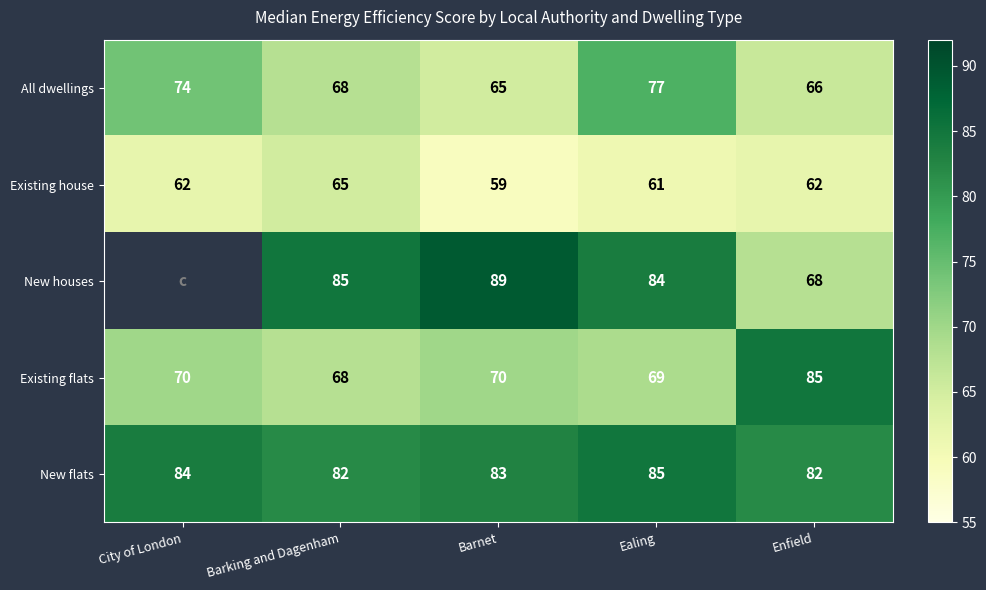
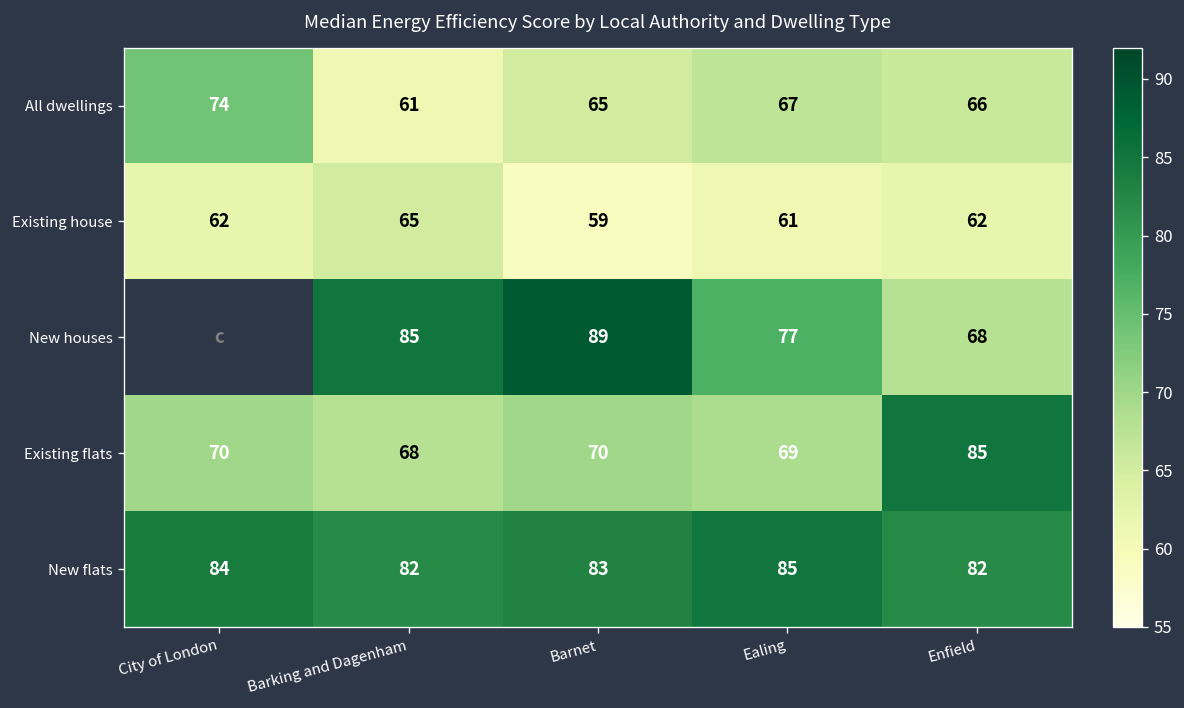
All dwellings, Barking and Dagenham: 68 -> 61
All dwellings, Ealing: 77 -> 67
New houses, Ealing: 84 -> 77
